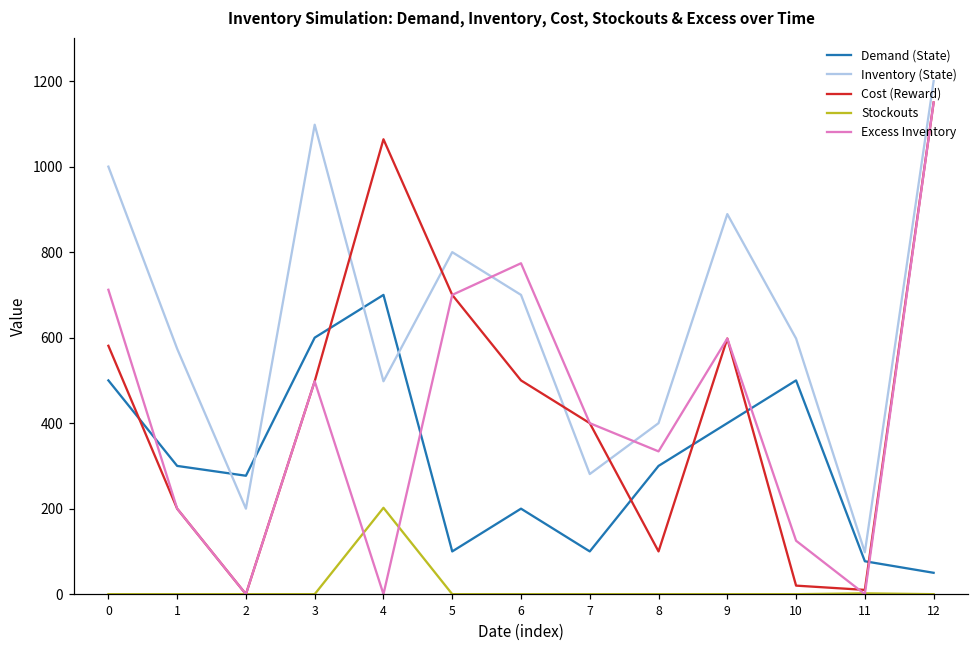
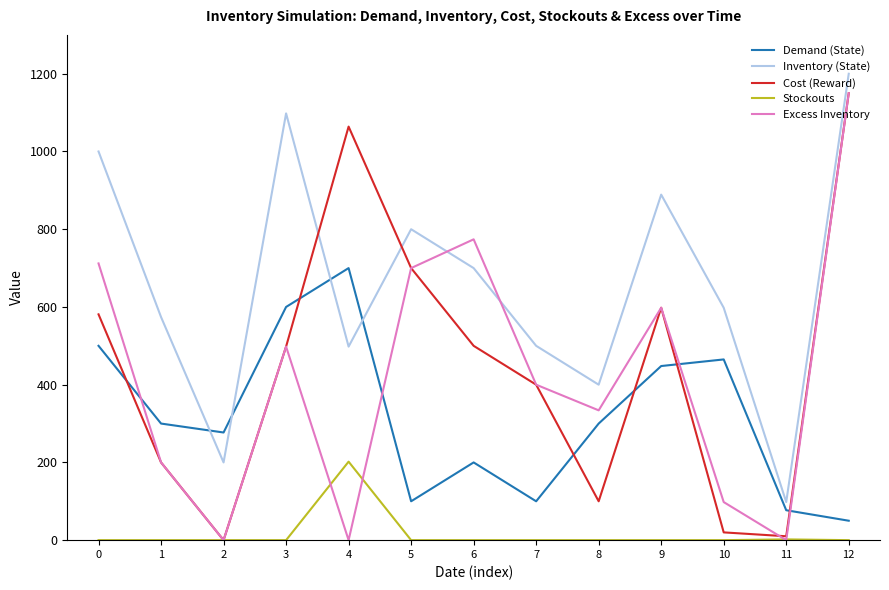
Inventory (State), 7: 280 -> 500
Demand (State), 9: 400 -> 450
Demand (State), 10: 500 -> 470
Excess Inventory, 10: 130 -> 100
